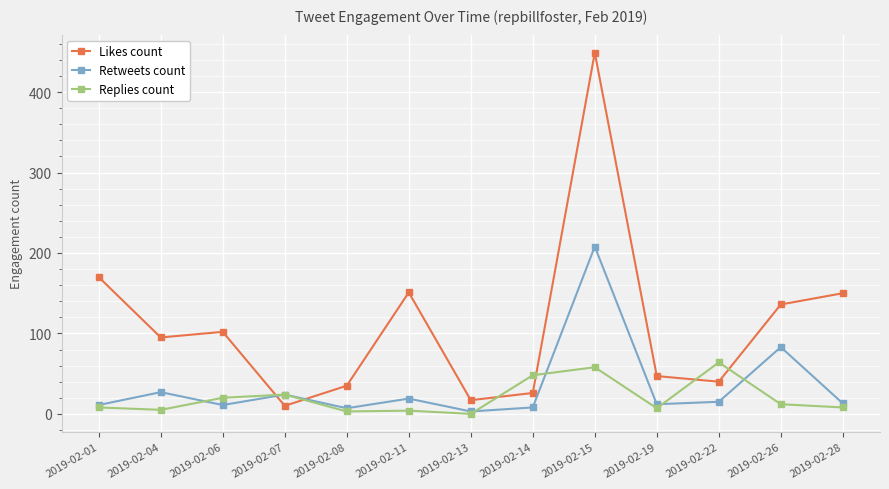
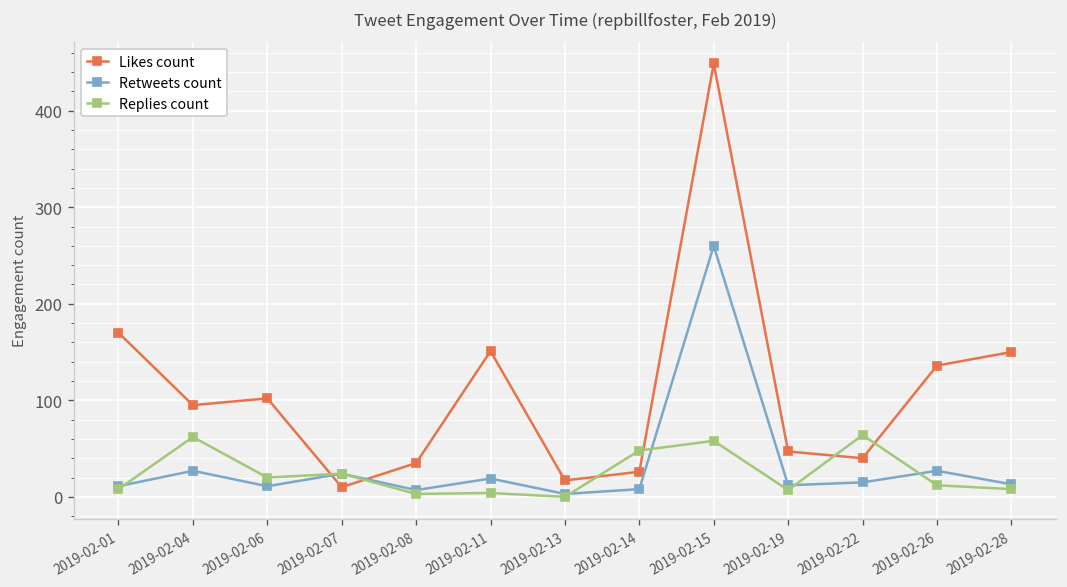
Replies count, 2019-02-04: 10 -> 60
Retweets count, 2019-02-15: 210 -> 260
Retweets count, 2019-02-26: 80 -> 30
